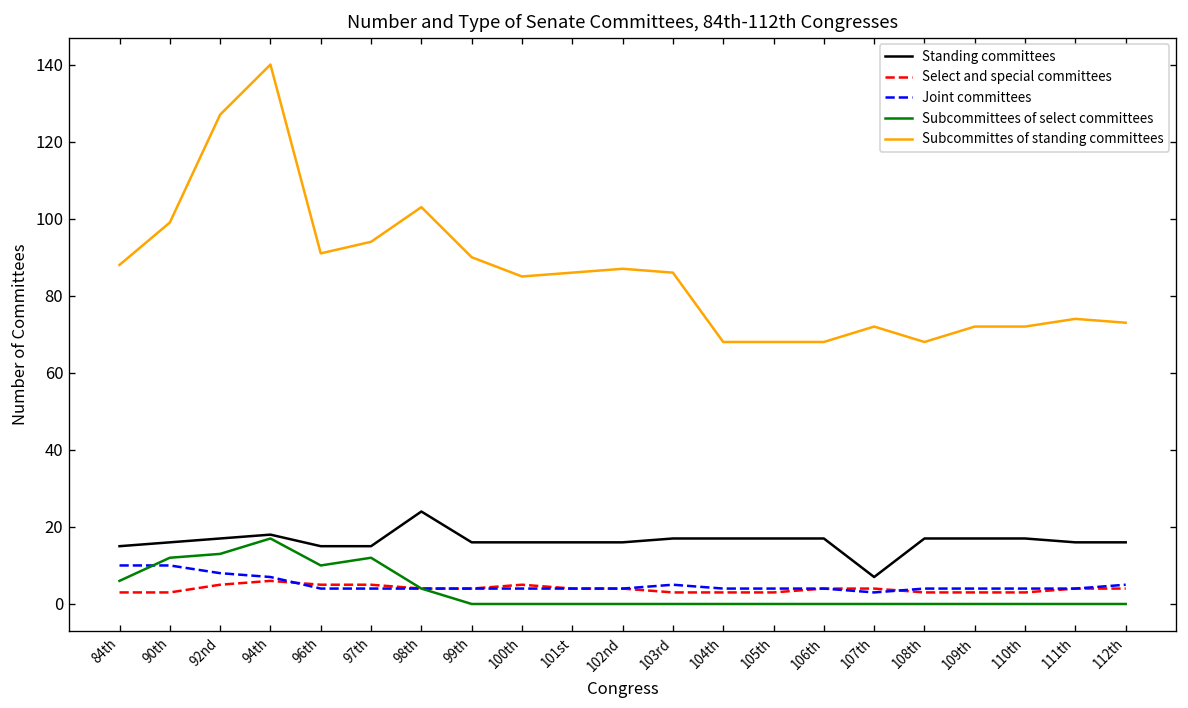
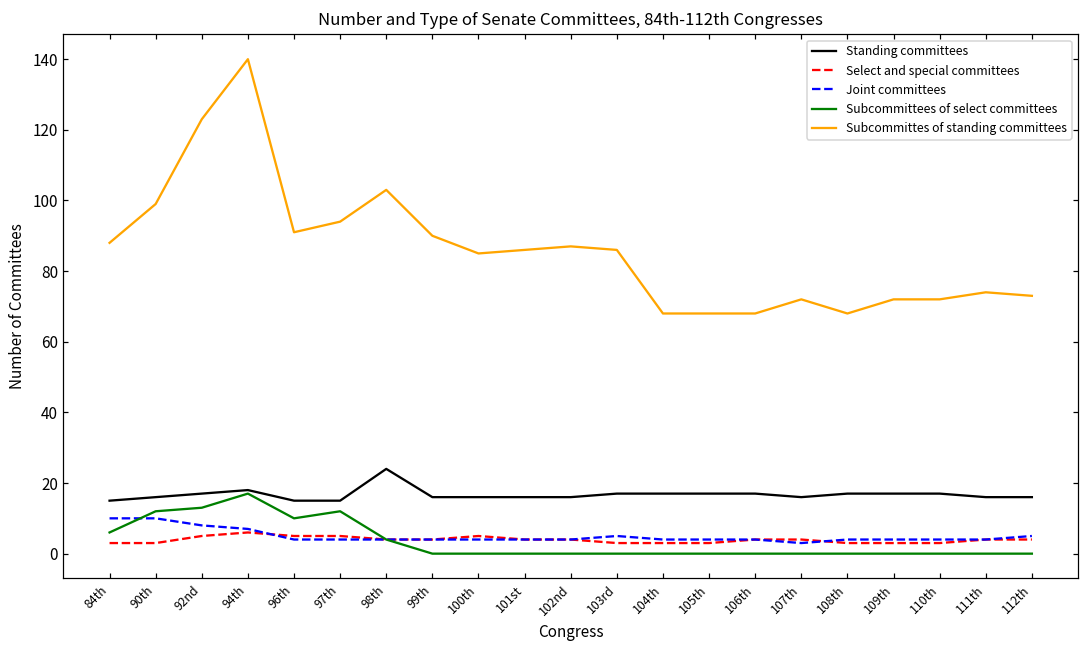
Subcommittes of standing committees, 92nd: 127 -> 123
Standing committees, 107th: 7 -> 16
